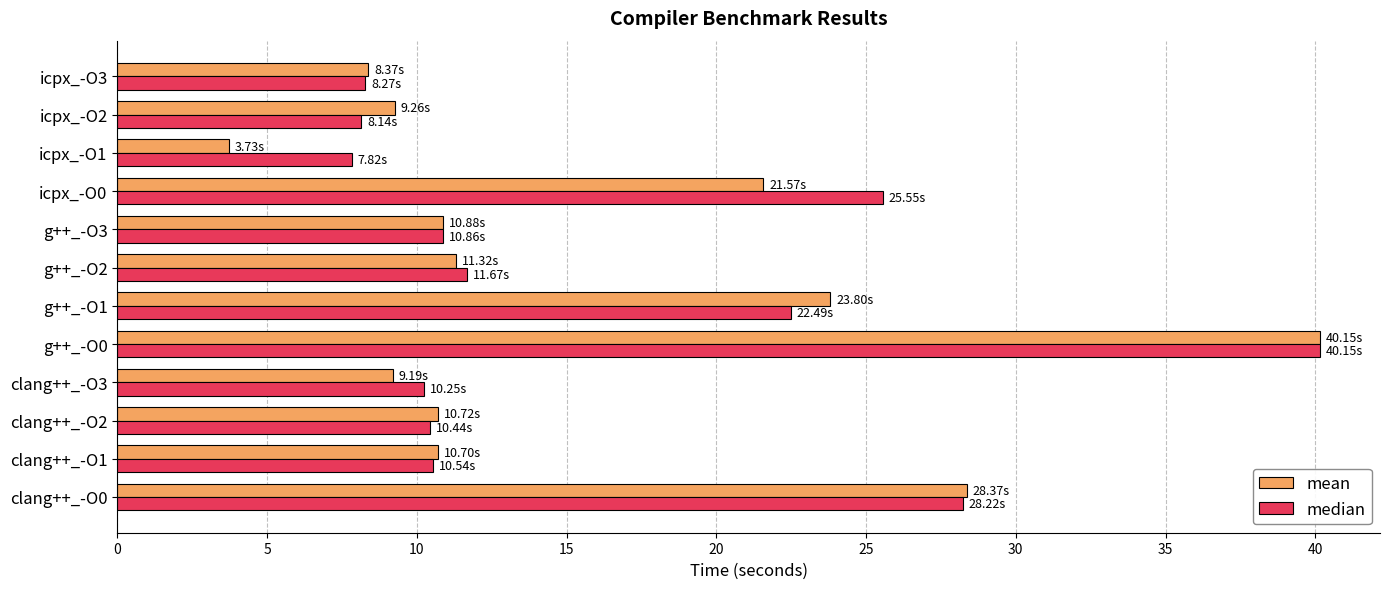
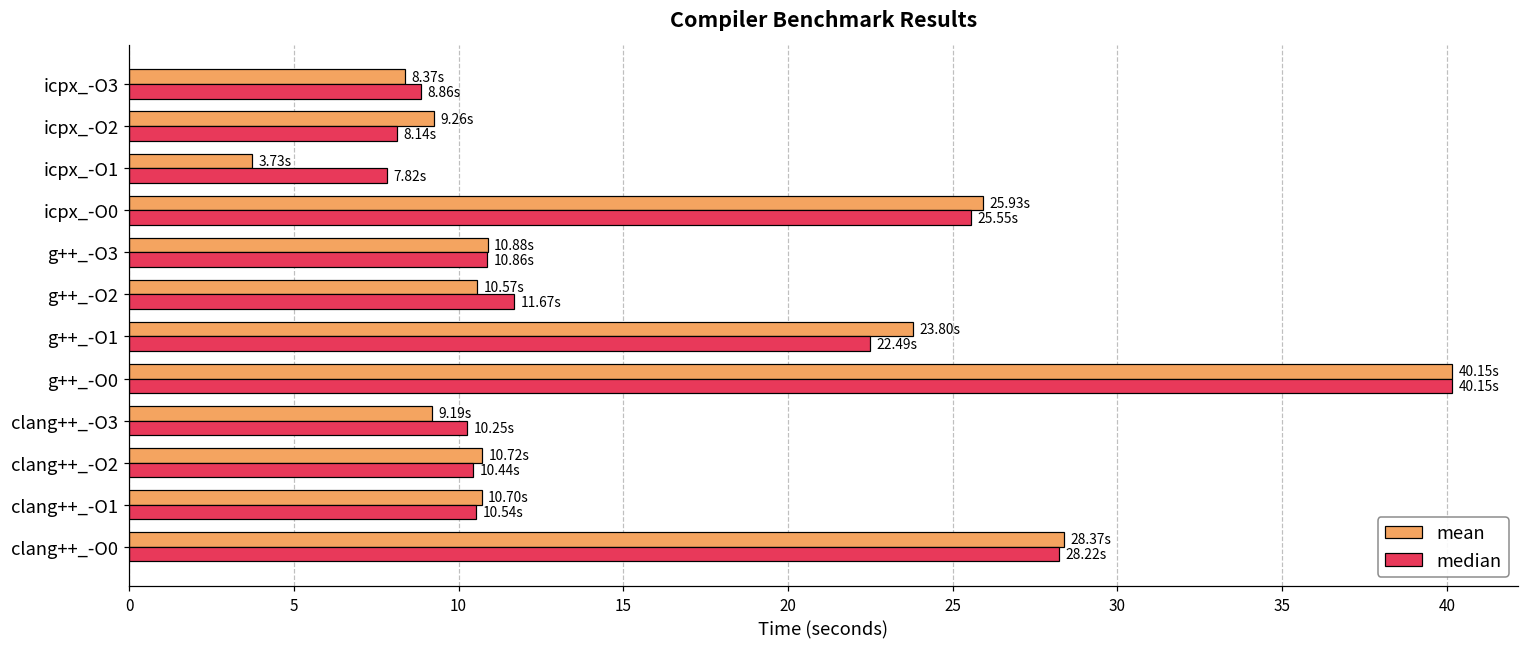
median, icpx_-O3: 8.27s -> 8.86s
mean, icpx_-O0: 21.57s -> 25.93s
mean, g++_-O2: 11.32s -> 10.57s
